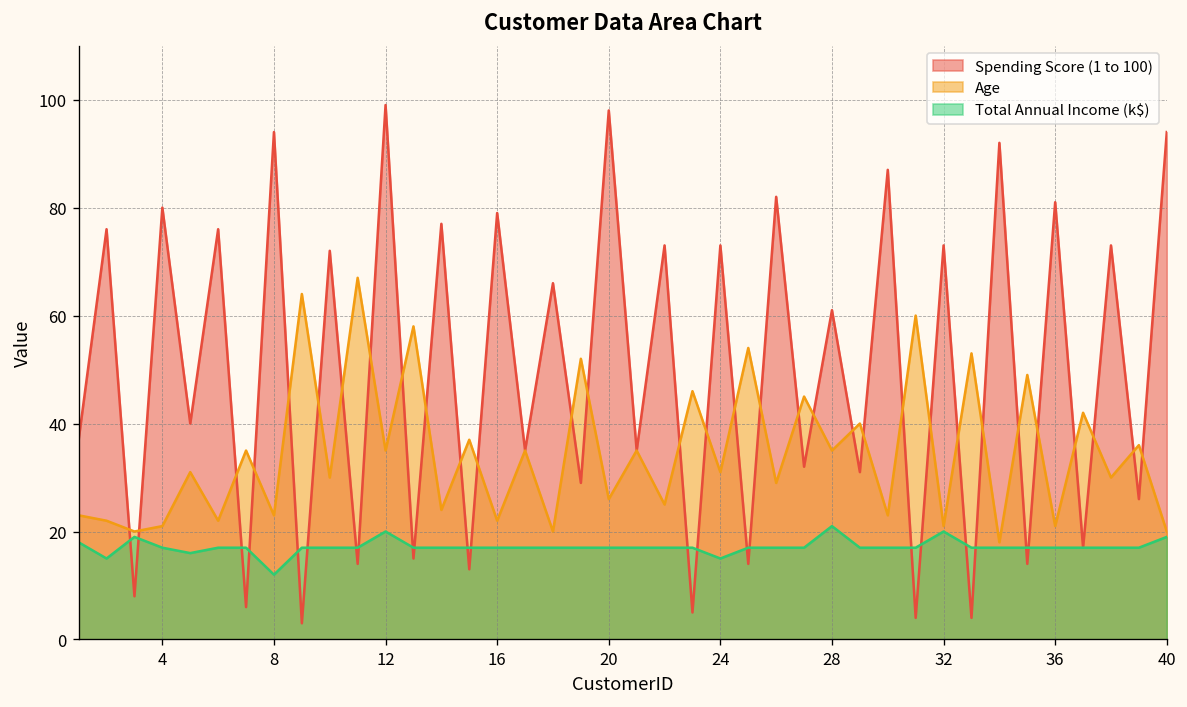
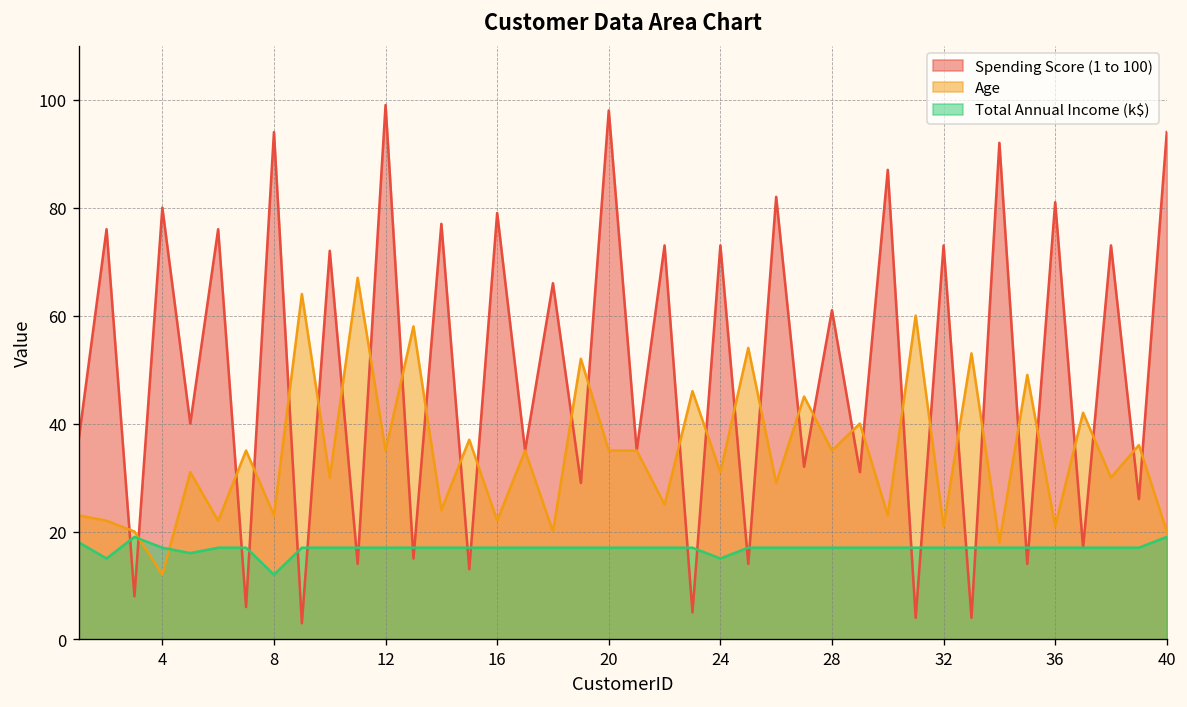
Age, 4: 21 -> 12
Total Annual Income (k$), 12: 20 -> 17
Age, 20: 26 -> 35
Total Annual Income (k$), 28: 21 -> 17
Total Annual Income (k$), 32: 20 -> 17
